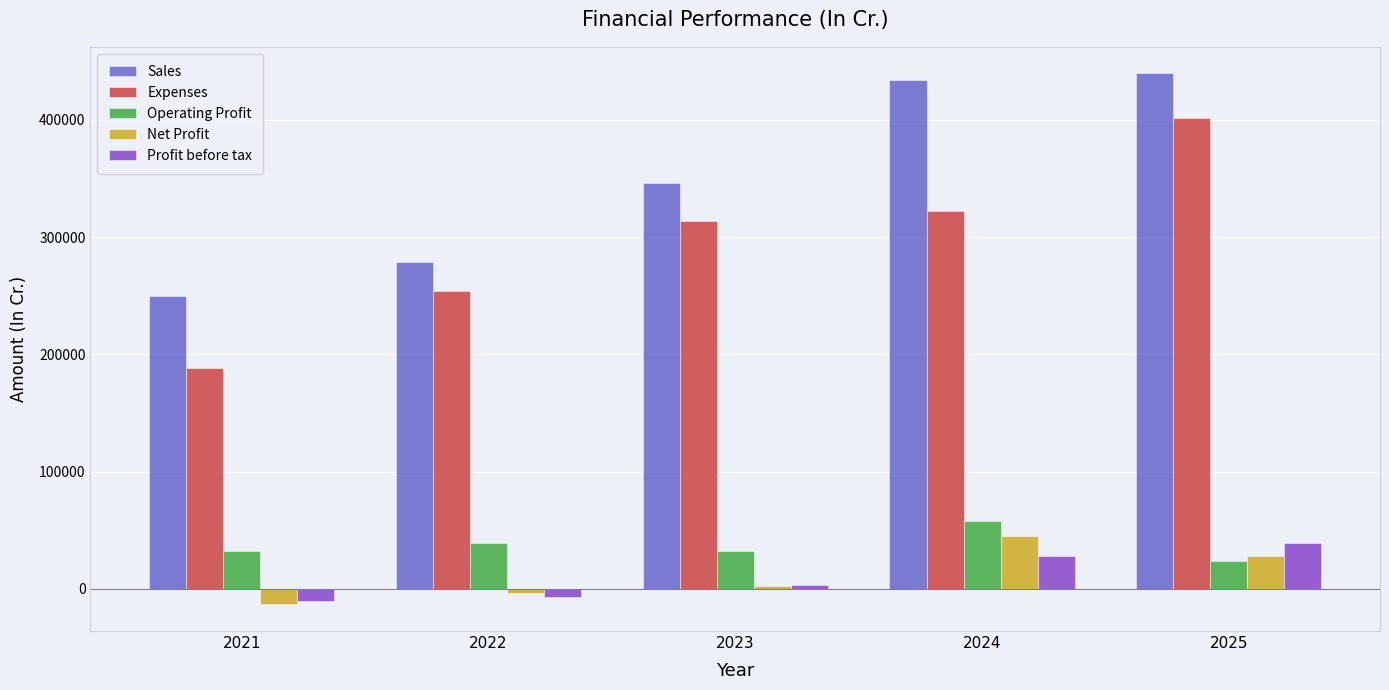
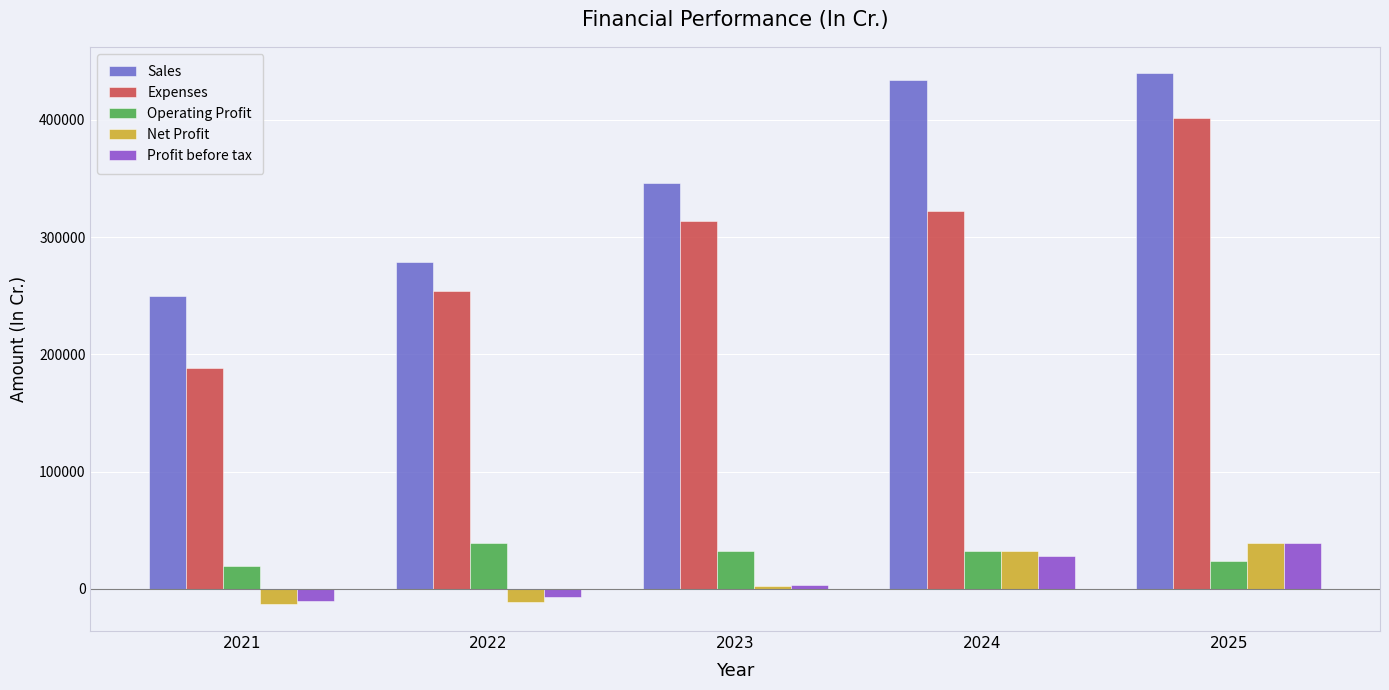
Operating Profit, 2021: 32000 -> 20000
Net Profit, 2022: -4000 -> -11000
Operating Profit, 2024: 58000 -> 32000
Net Profit, 2024: 45000 -> 32000
Net Profit, 2025: 28000 -> 39000
